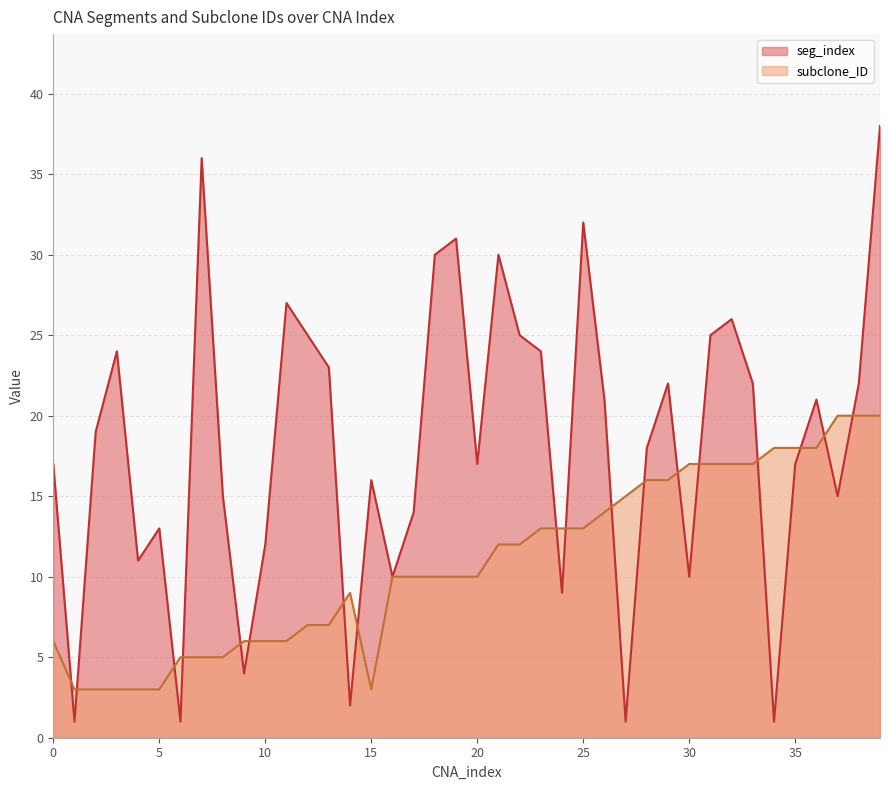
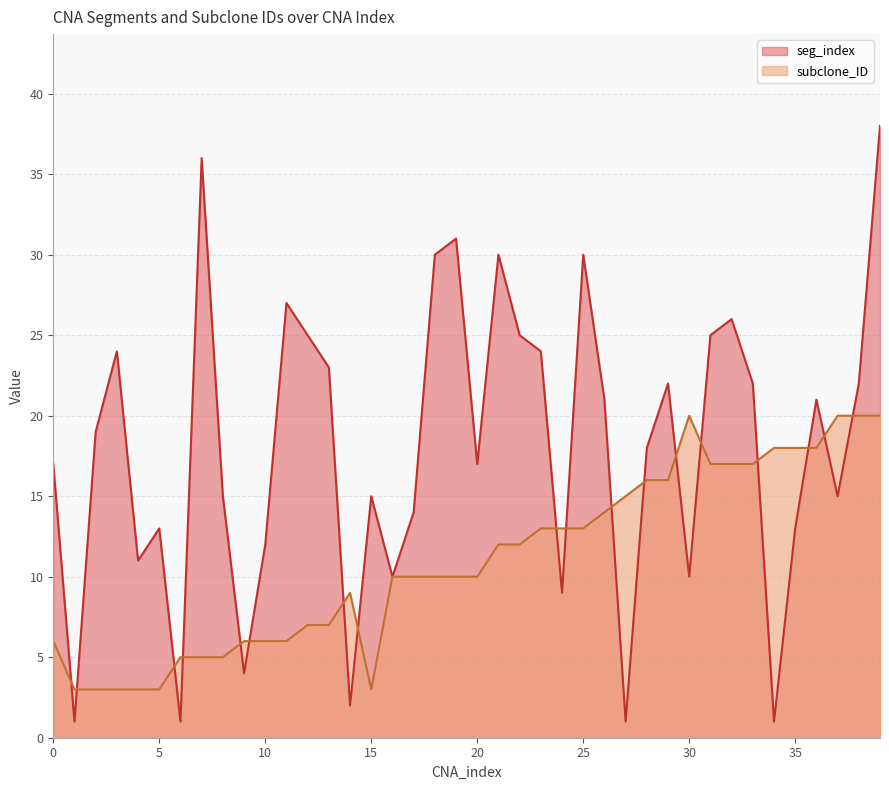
seg_index, 15: 16 -> 15
seg_index, 25: 32 -> 30
subclone_ID, 30: 17 -> 20
seg_index, 35: 17 -> 13
